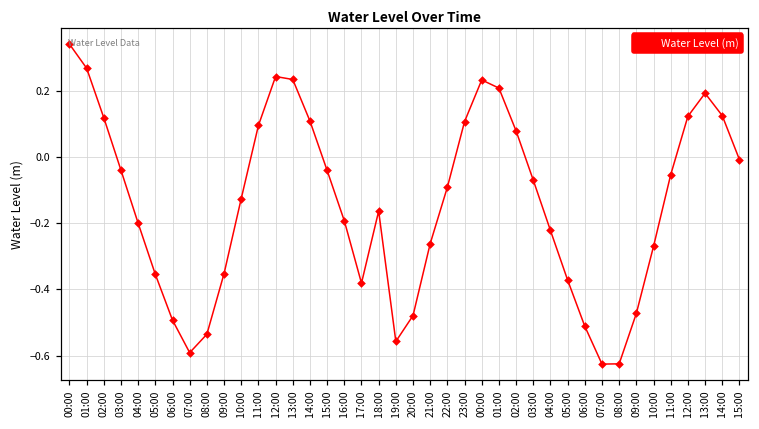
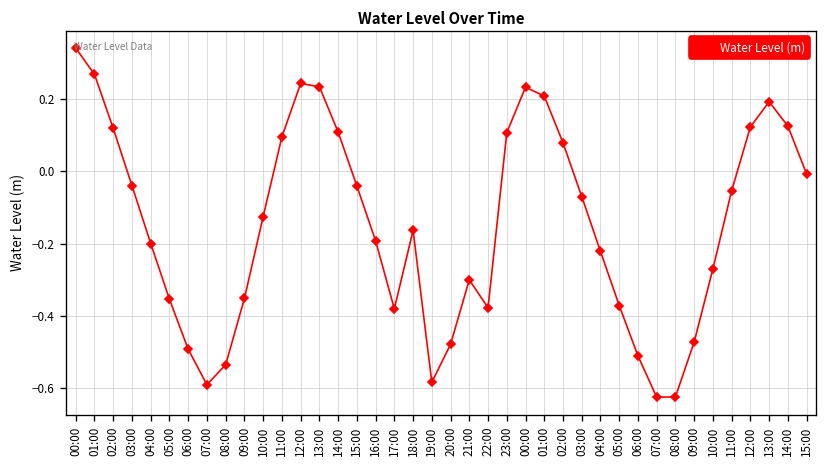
19:00: -0.56 -> -0.58
21:00: -0.26 -> -0.30
22:00: -0.09 -> -0.38
